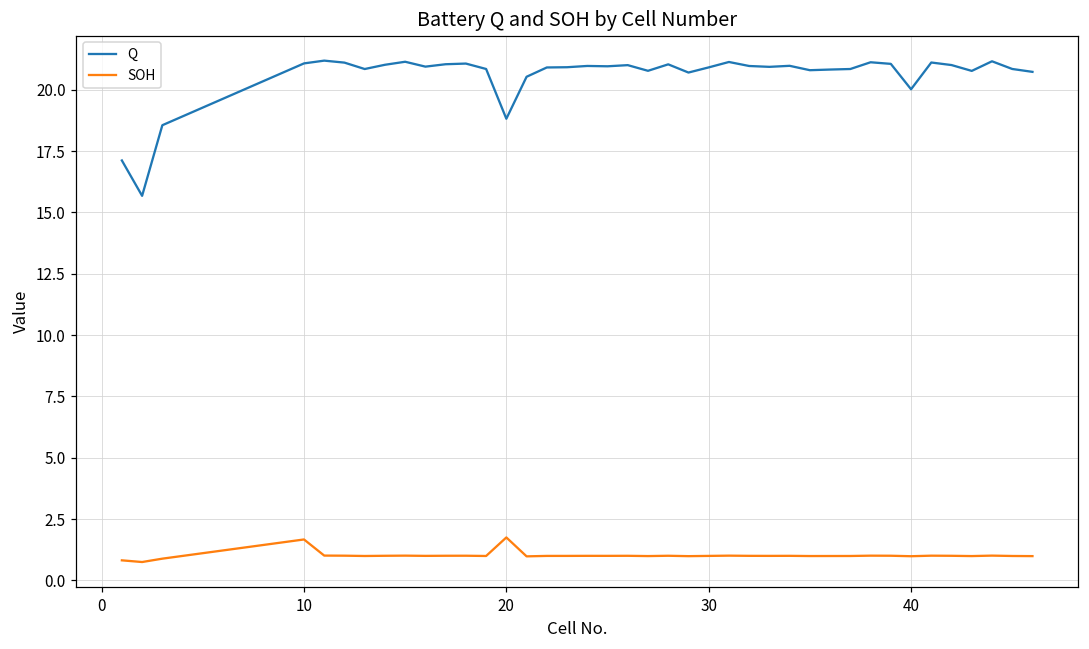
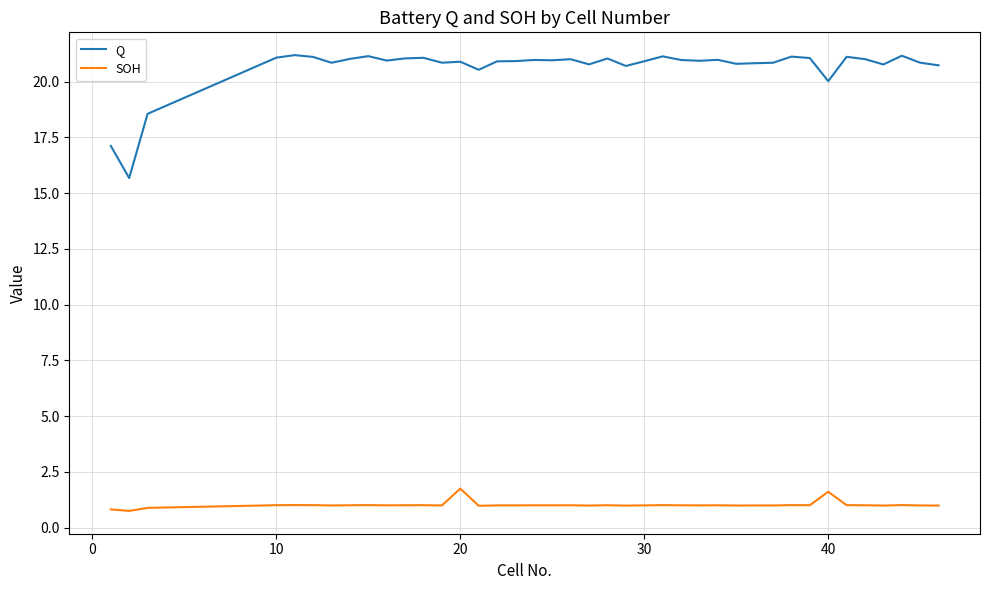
SOH, 10: 1.7 -> 1.0
Q, 20: 18.8 -> 20.9
SOH, 40: 1.0 -> 1.6
